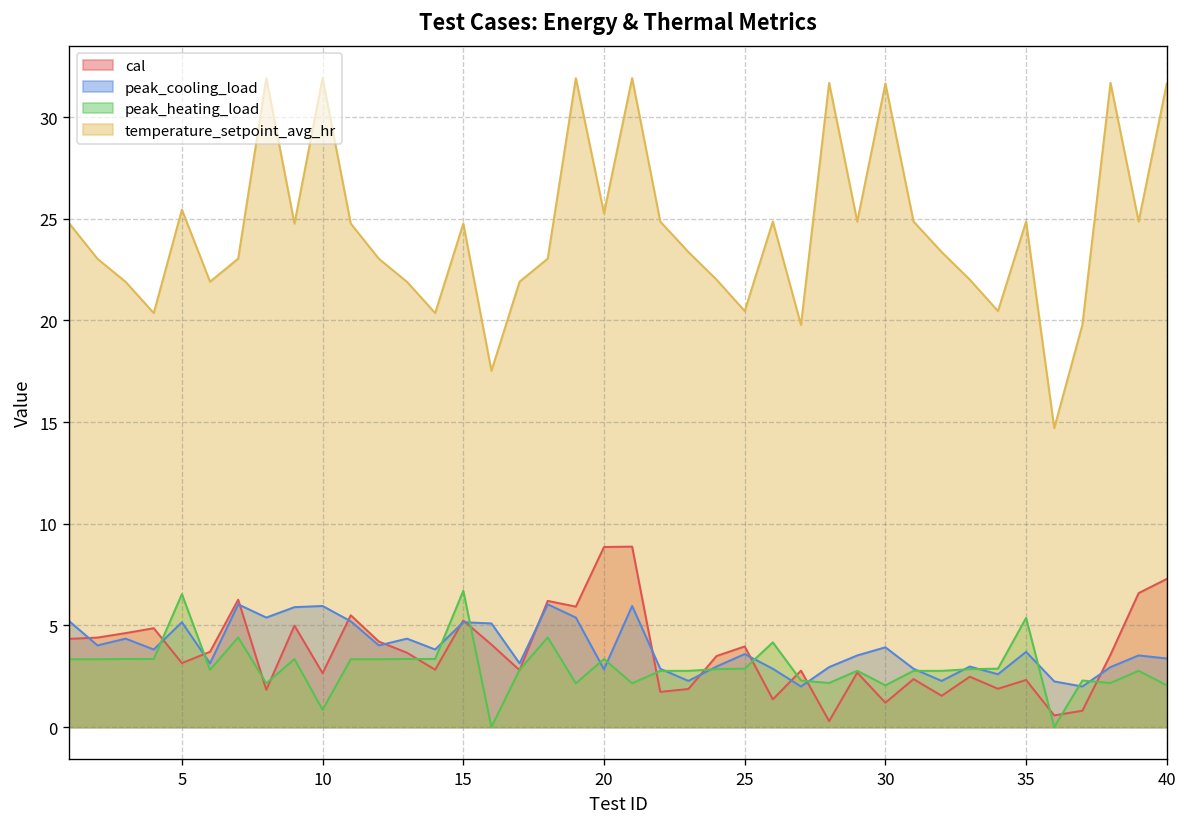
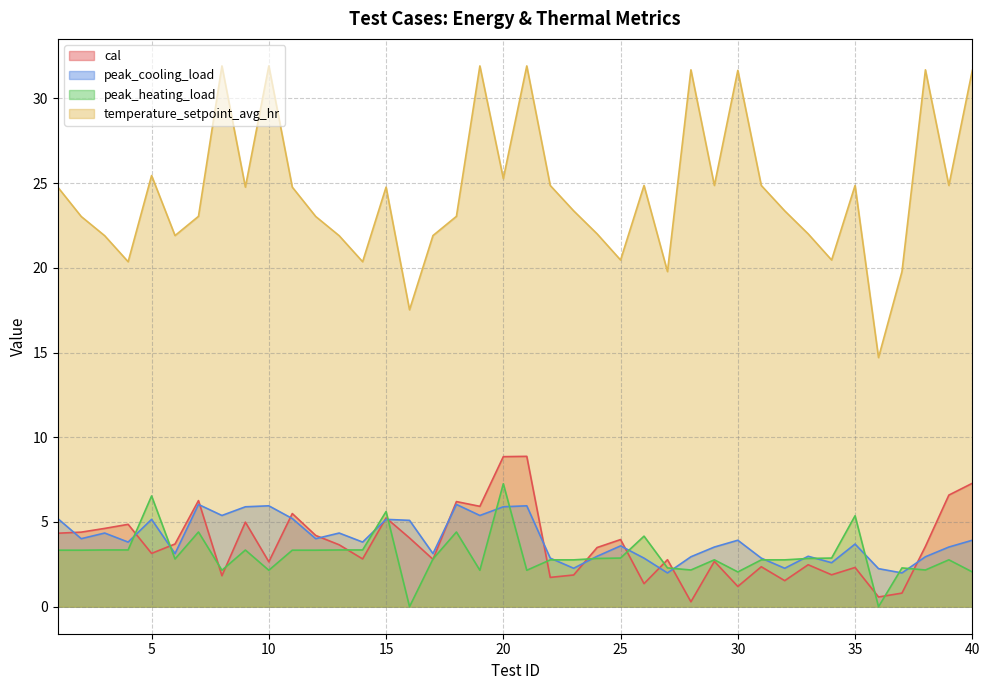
peak_heating_load, 10: 0.8 -> 2.1
peak_heating_load, 15: 6.7 -> 5.6
peak_cooling_load, 20: 2.8 -> 5.9
peak_heating_load, 20: 3.3 -> 7.3
peak_cooling_load, 40: 3.4 -> 3.9
